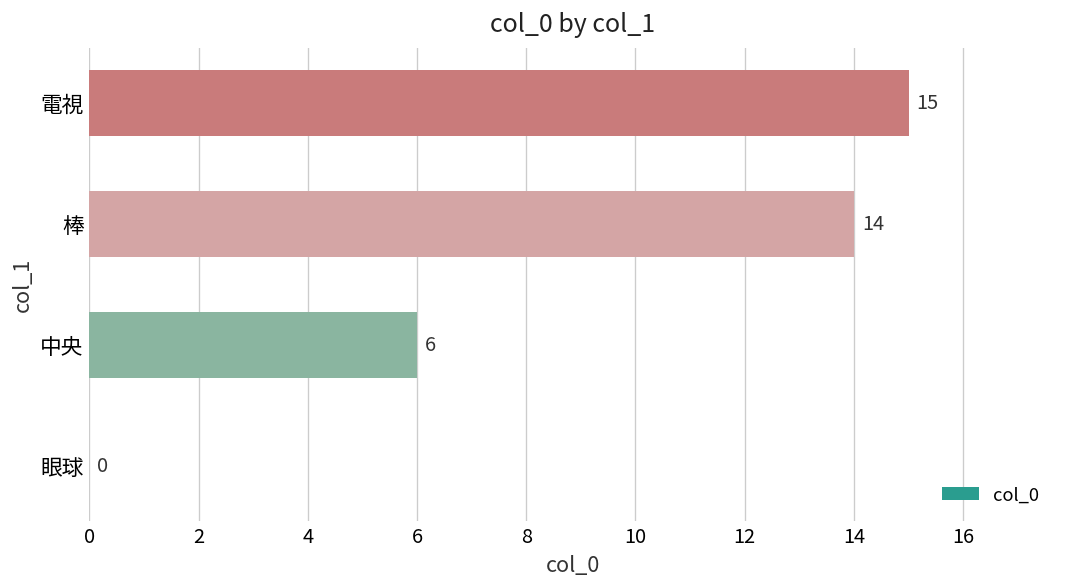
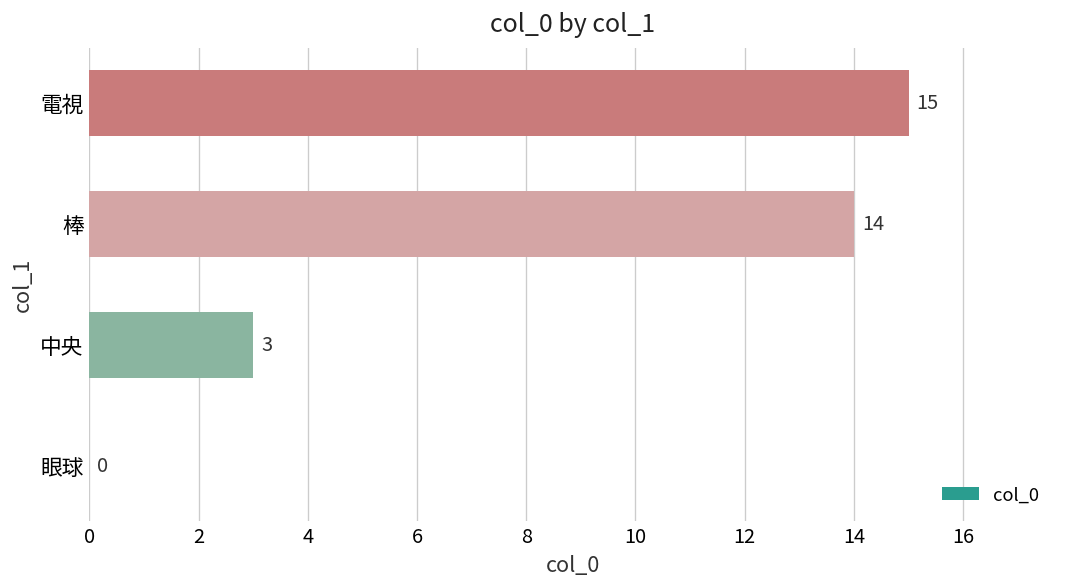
中央: 6 -> 3
